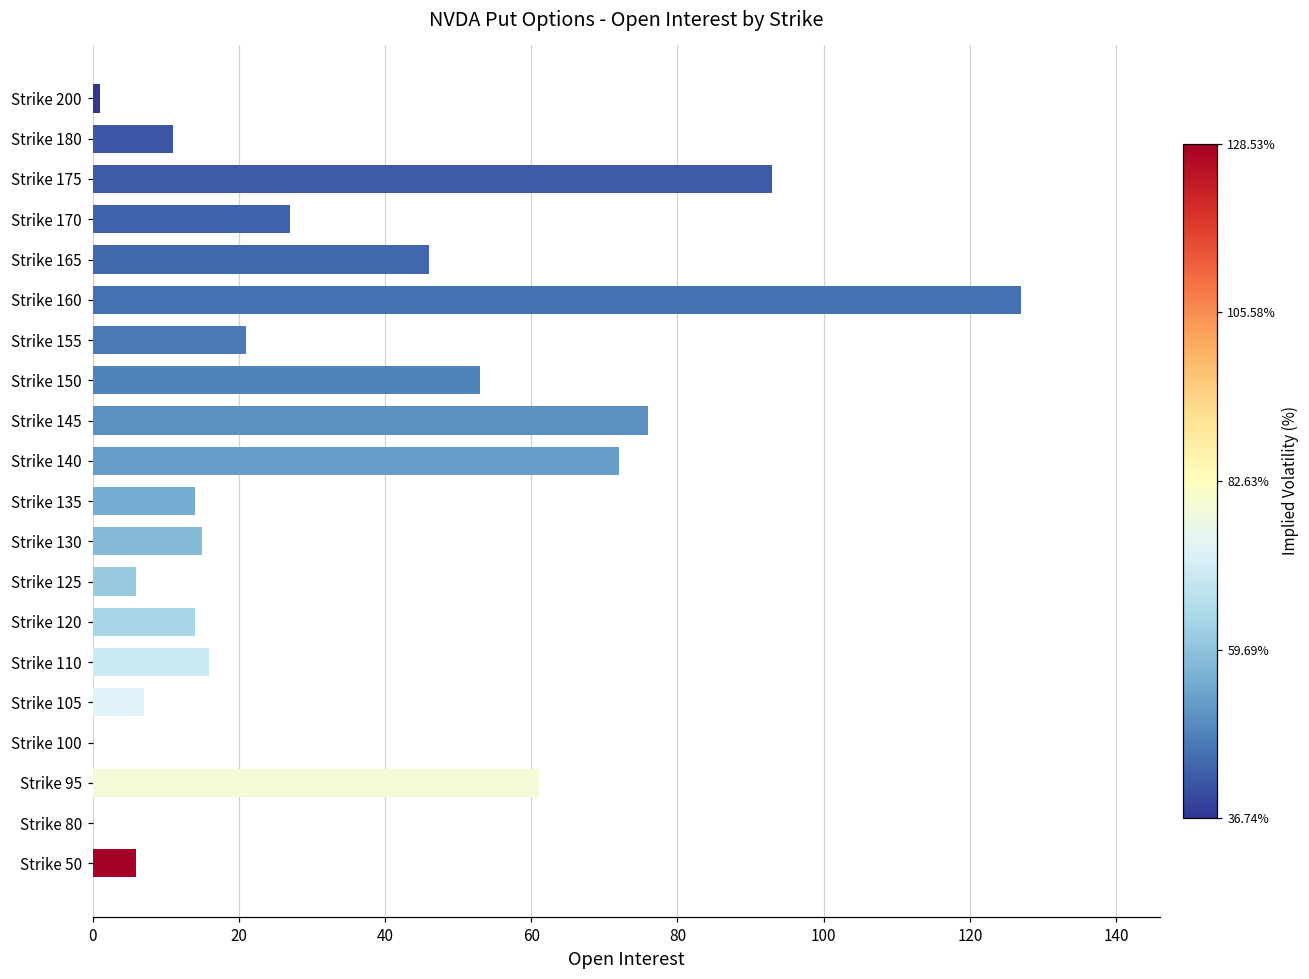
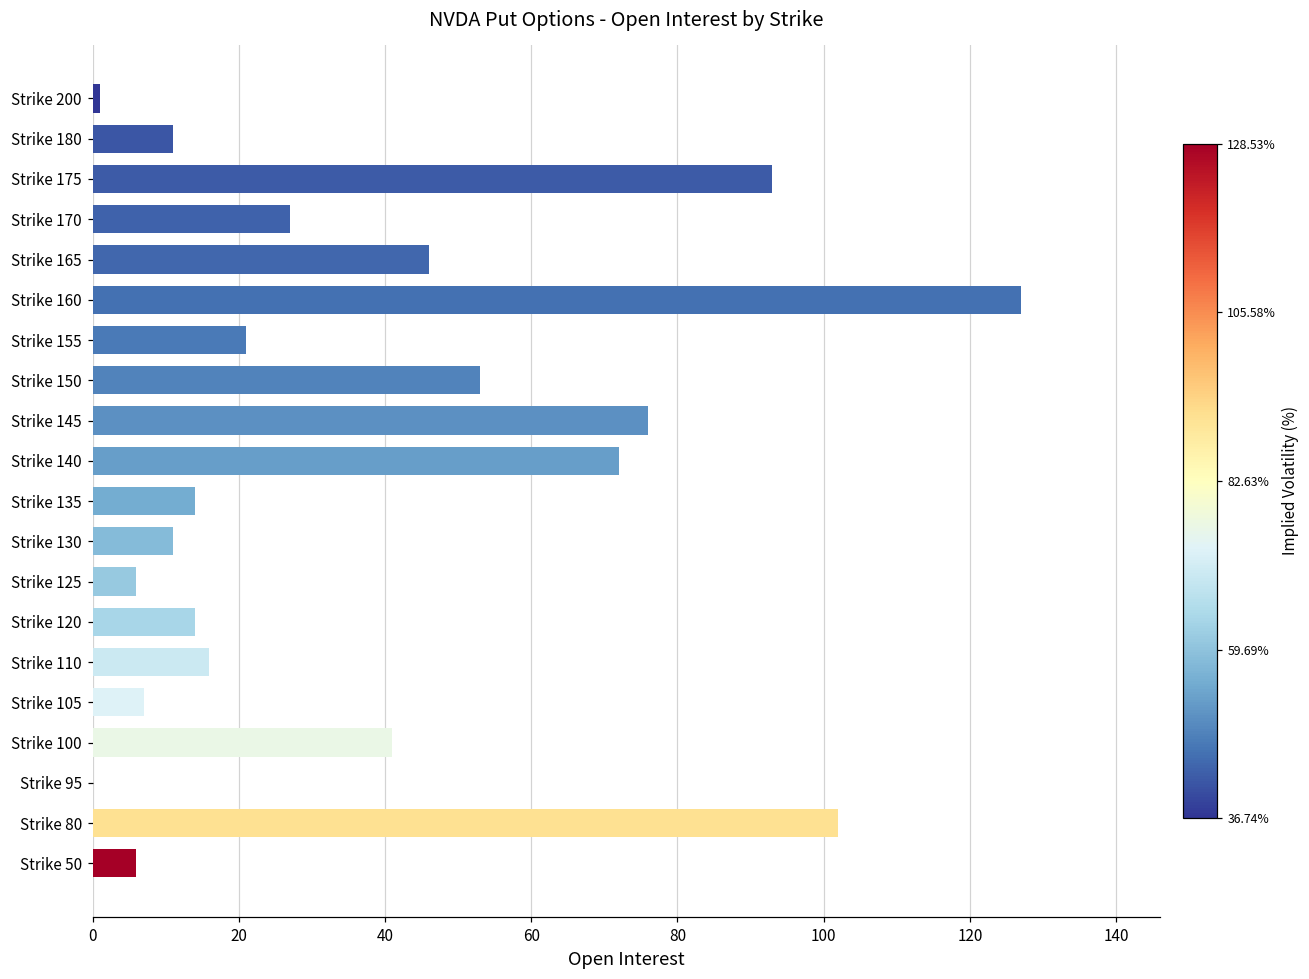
Strike 130: 15 -> 11
Strike 100: 0 -> 41
Strike 95: 61 -> 0
Strike 80: 0 -> 102
